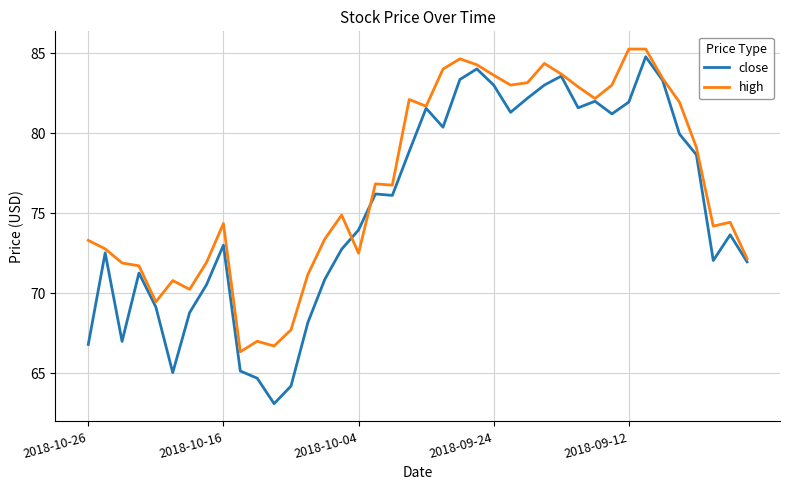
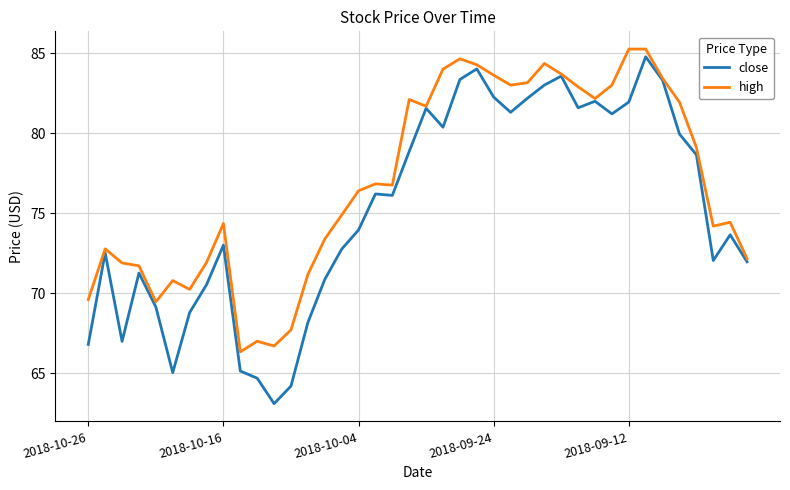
high, 2018-10-26: 73.3 -> 69.6
high, 2018-10-04: 72.5 -> 76.4
close, 2018-09-24: 83.0 -> 82.3
